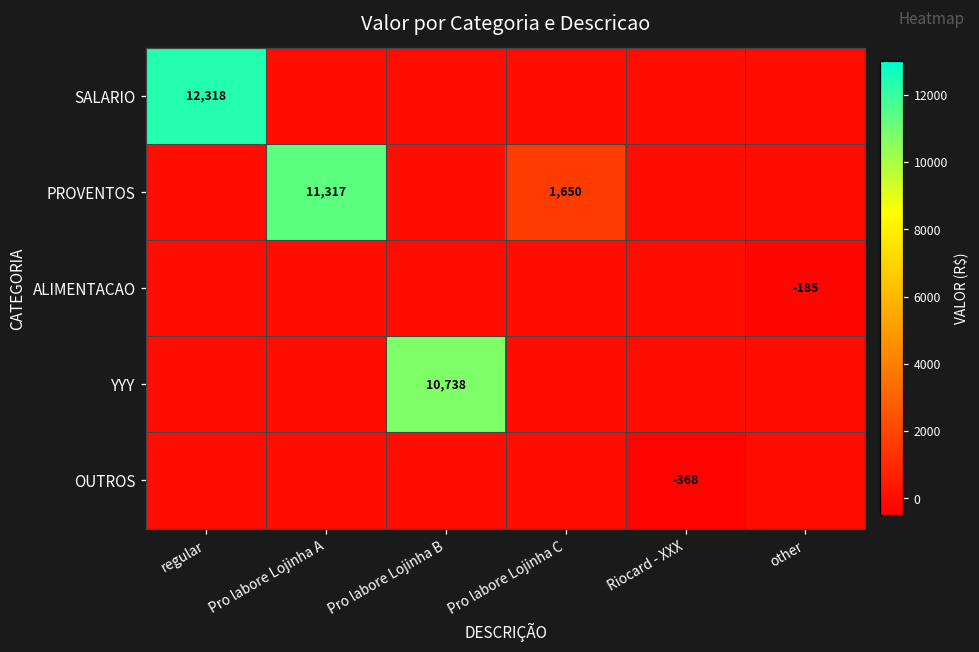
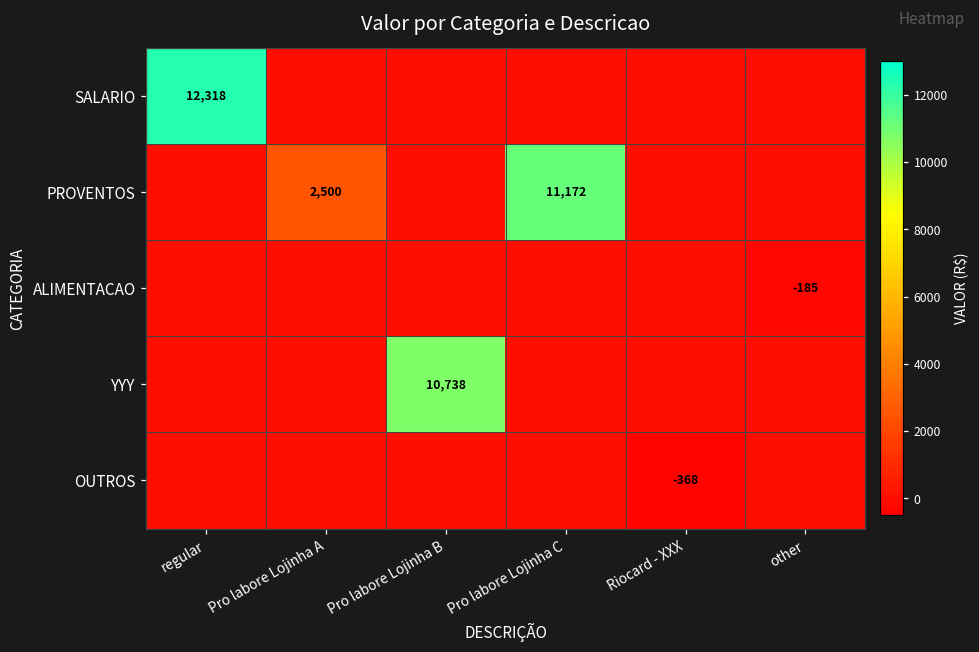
PROVENTOS, Pro labore Lojinha A: 11,317 -> 2,500
PROVENTOS, Pro labore Lojinha C: 1,650 -> 11,172
